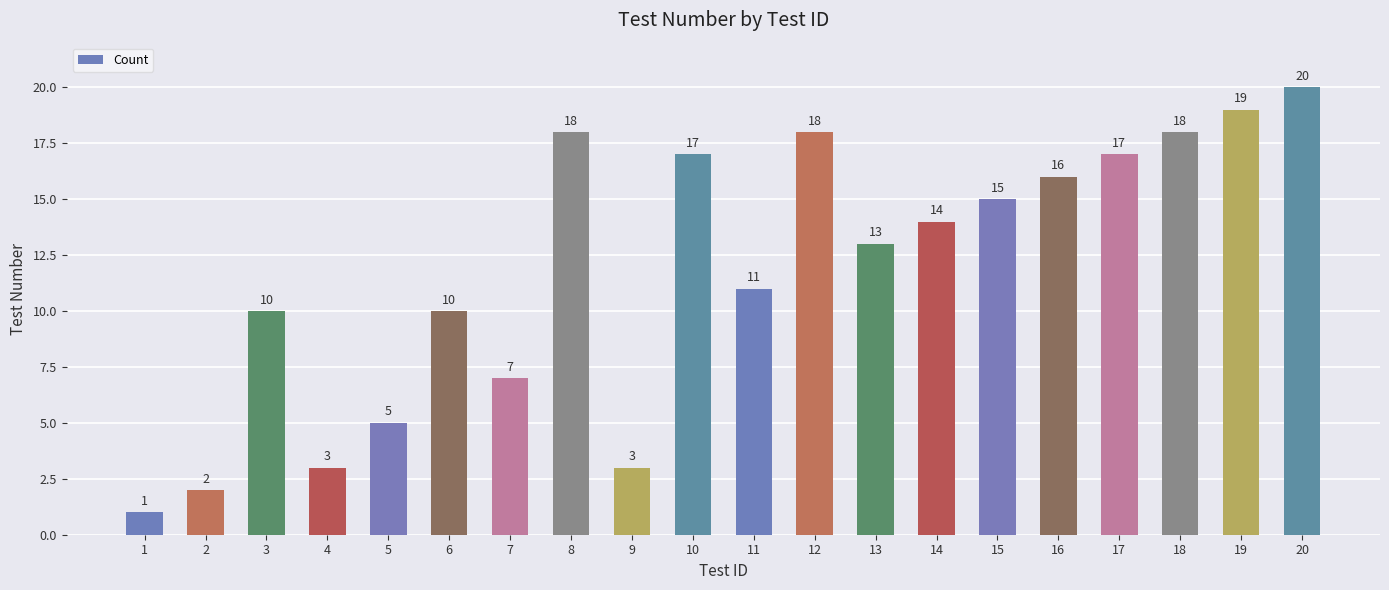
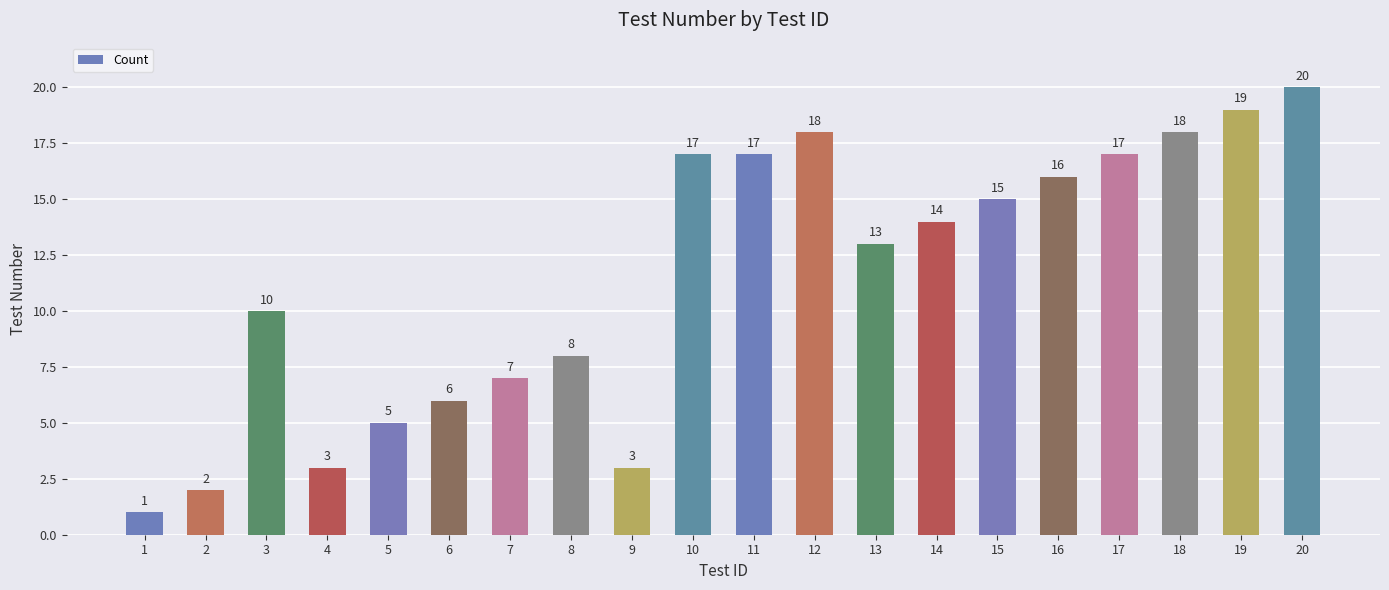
6: 10 -> 6
8: 18 -> 8
11: 11 -> 17
